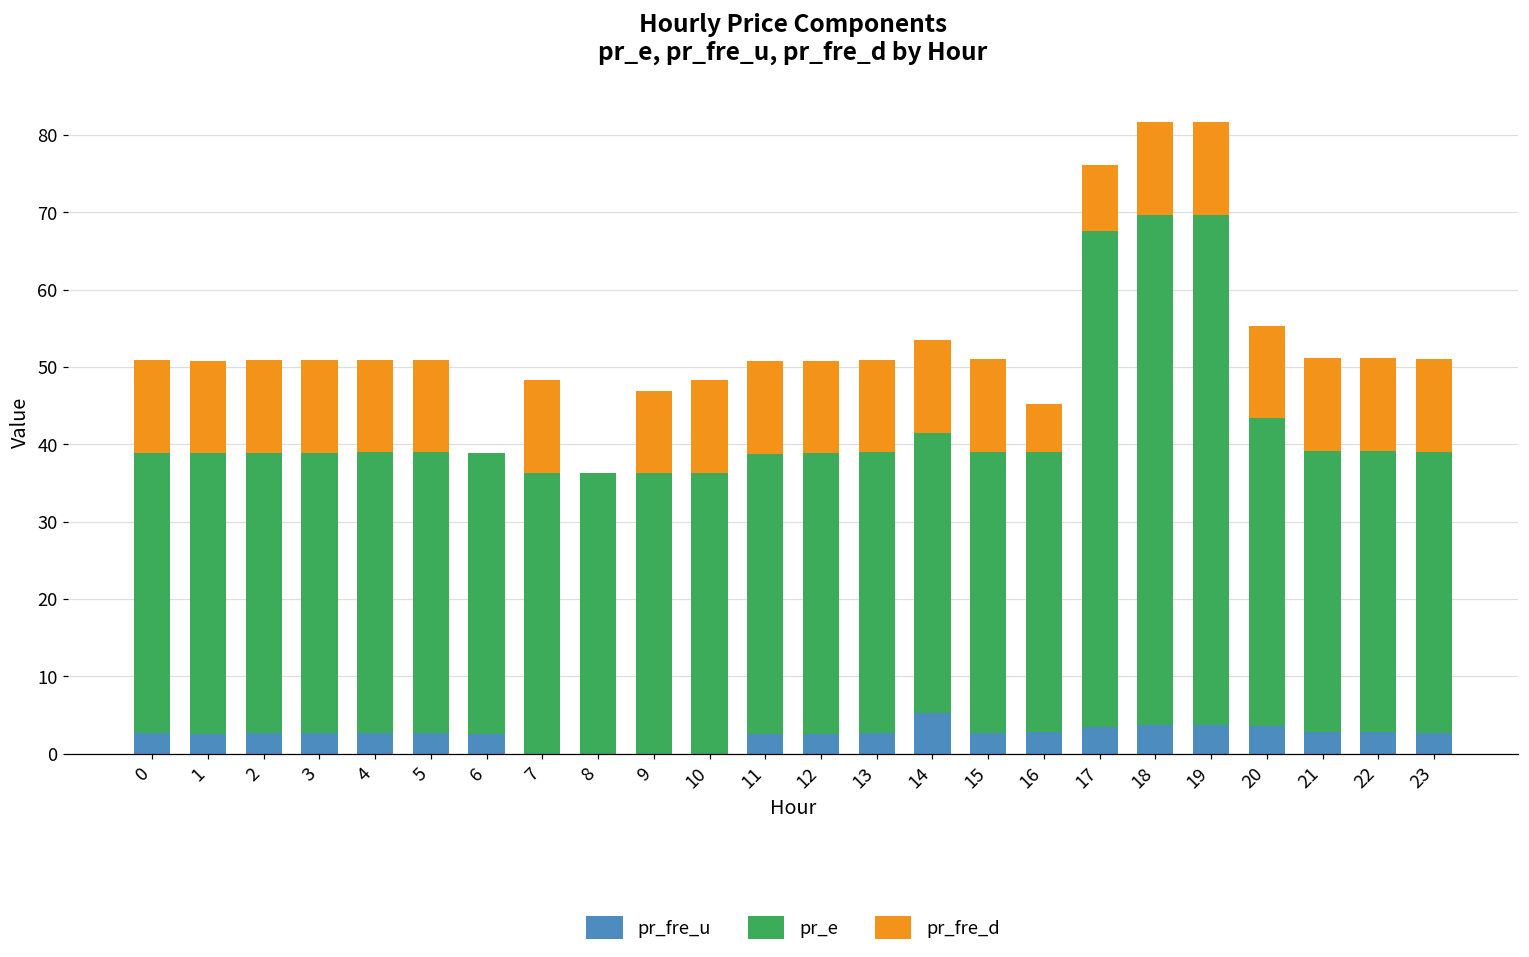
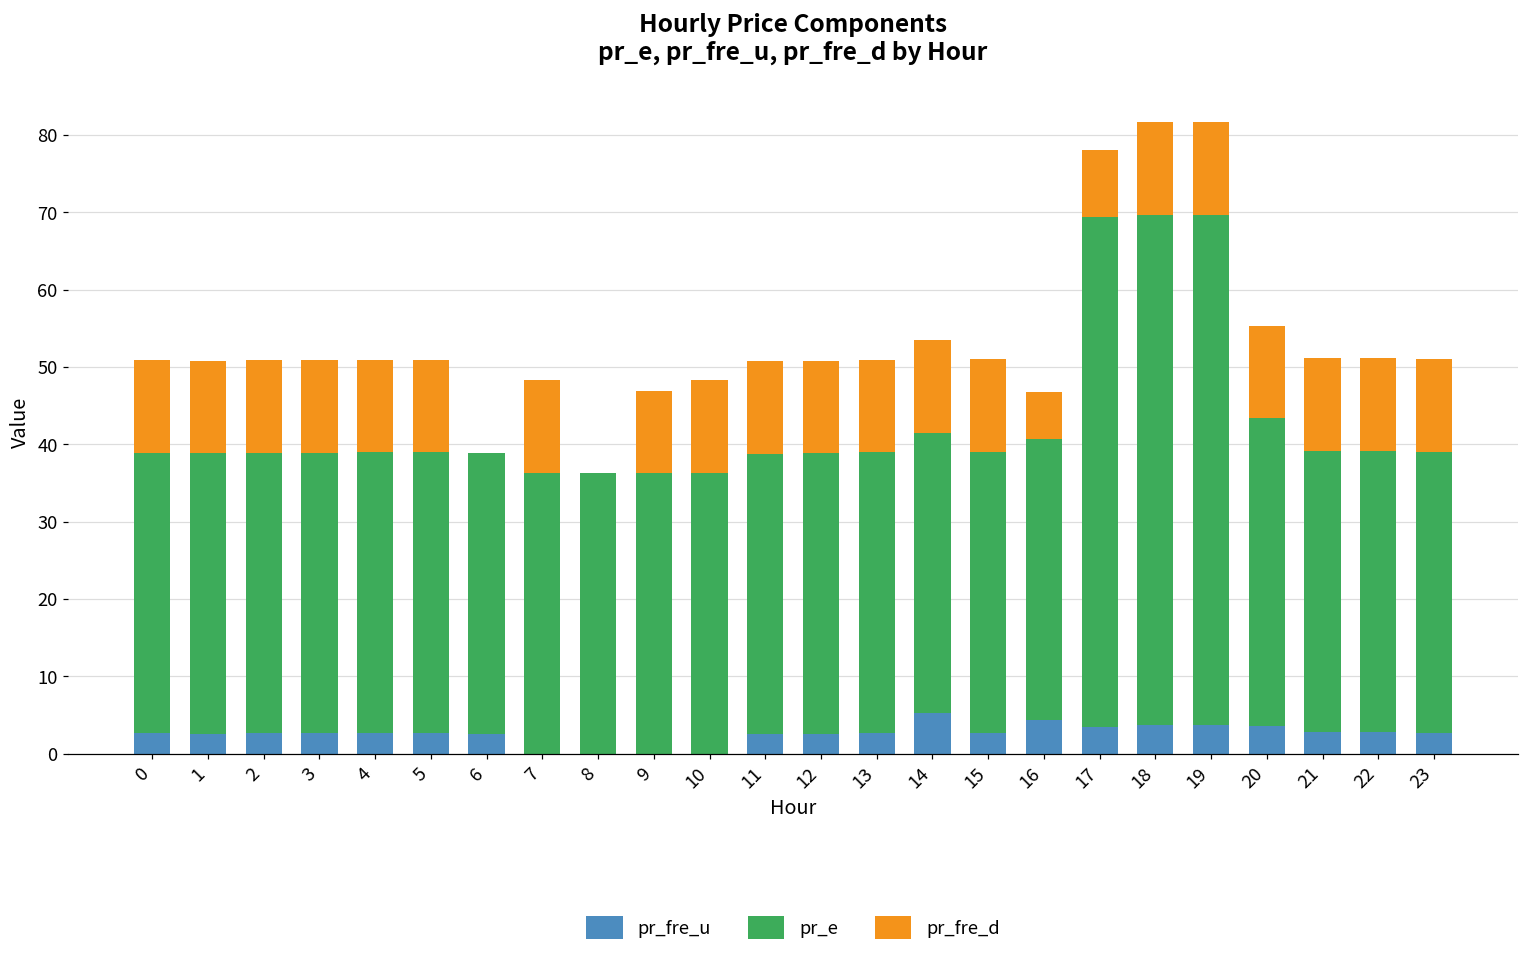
pr_fre_u, 16: 3 -> 4
pr_e, 17: 64 -> 66
